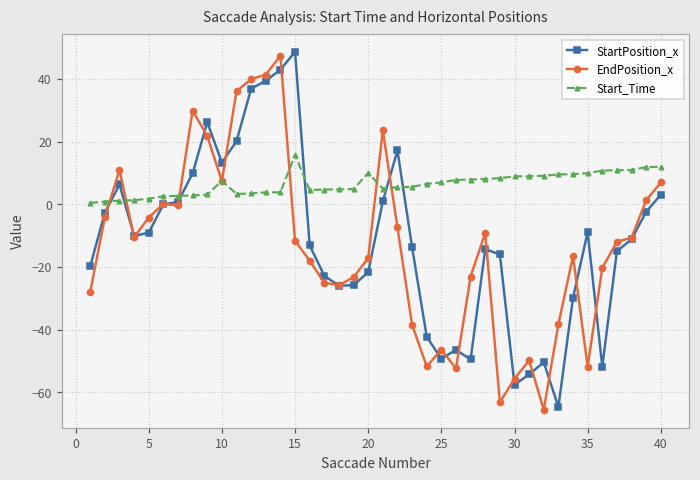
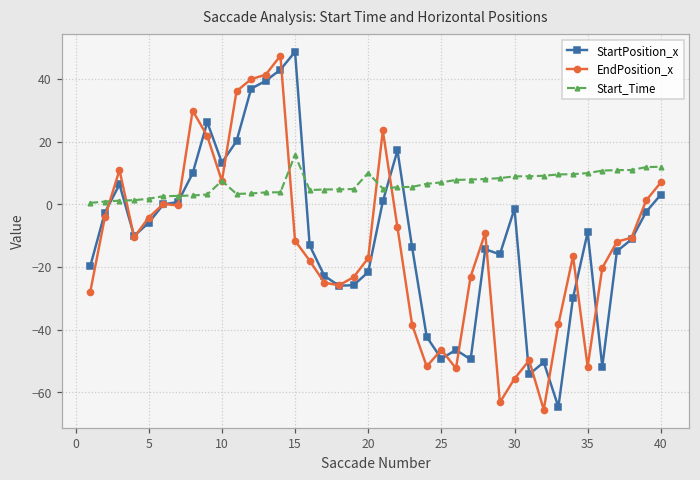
StartPosition_x, 5: -9 -> -6
StartPosition_x, 30: -58 -> -1
